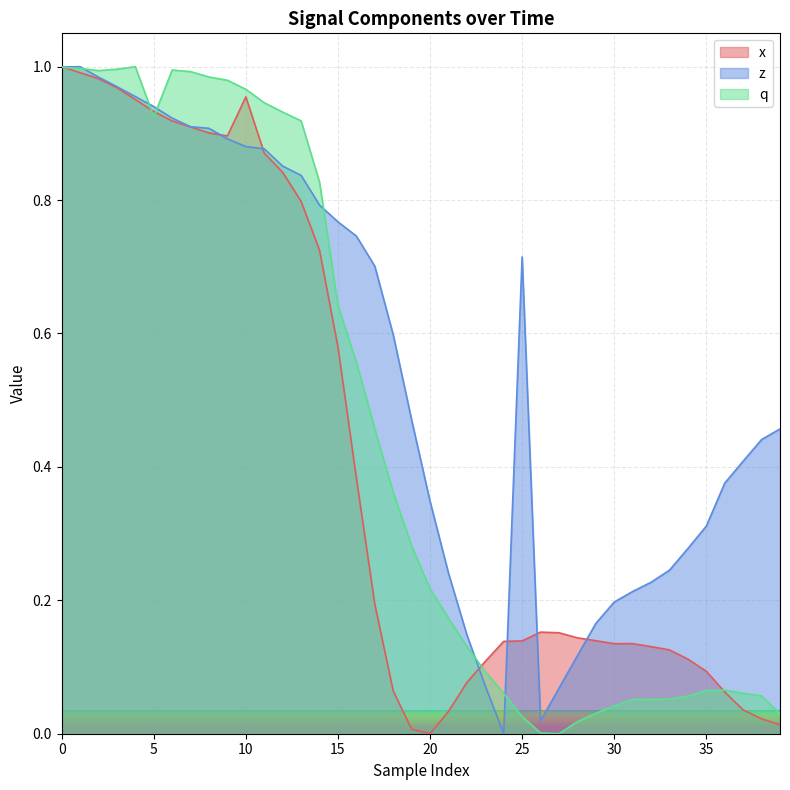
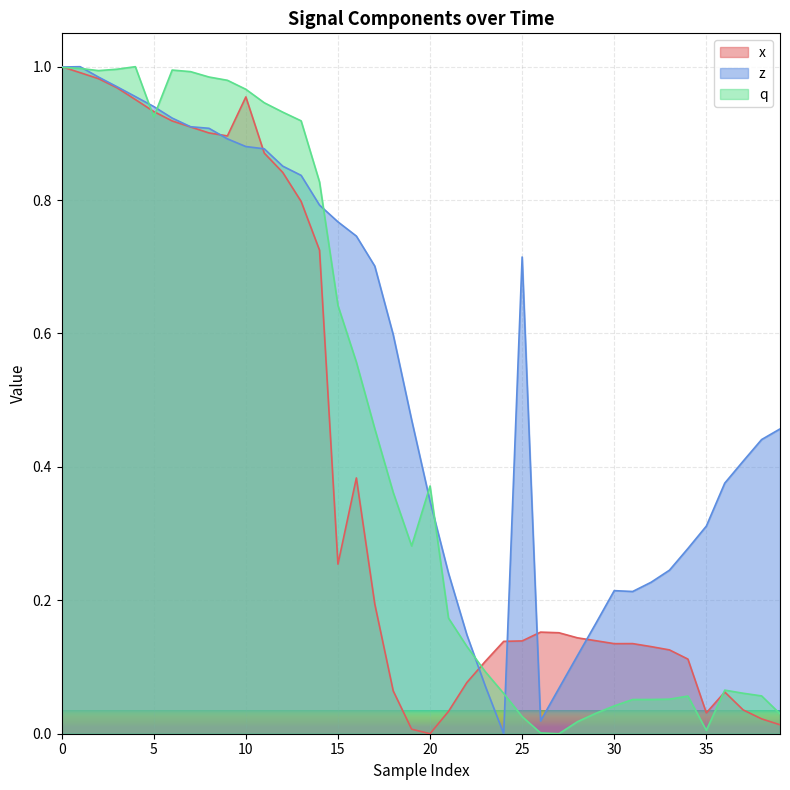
x, 15: 0.58 -> 0.25
q, 20: 0.22 -> 0.37
z, 30: 0.20 -> 0.21
x, 35: 0.09 -> 0.03
q, 35: 0.06 -> 0.01
